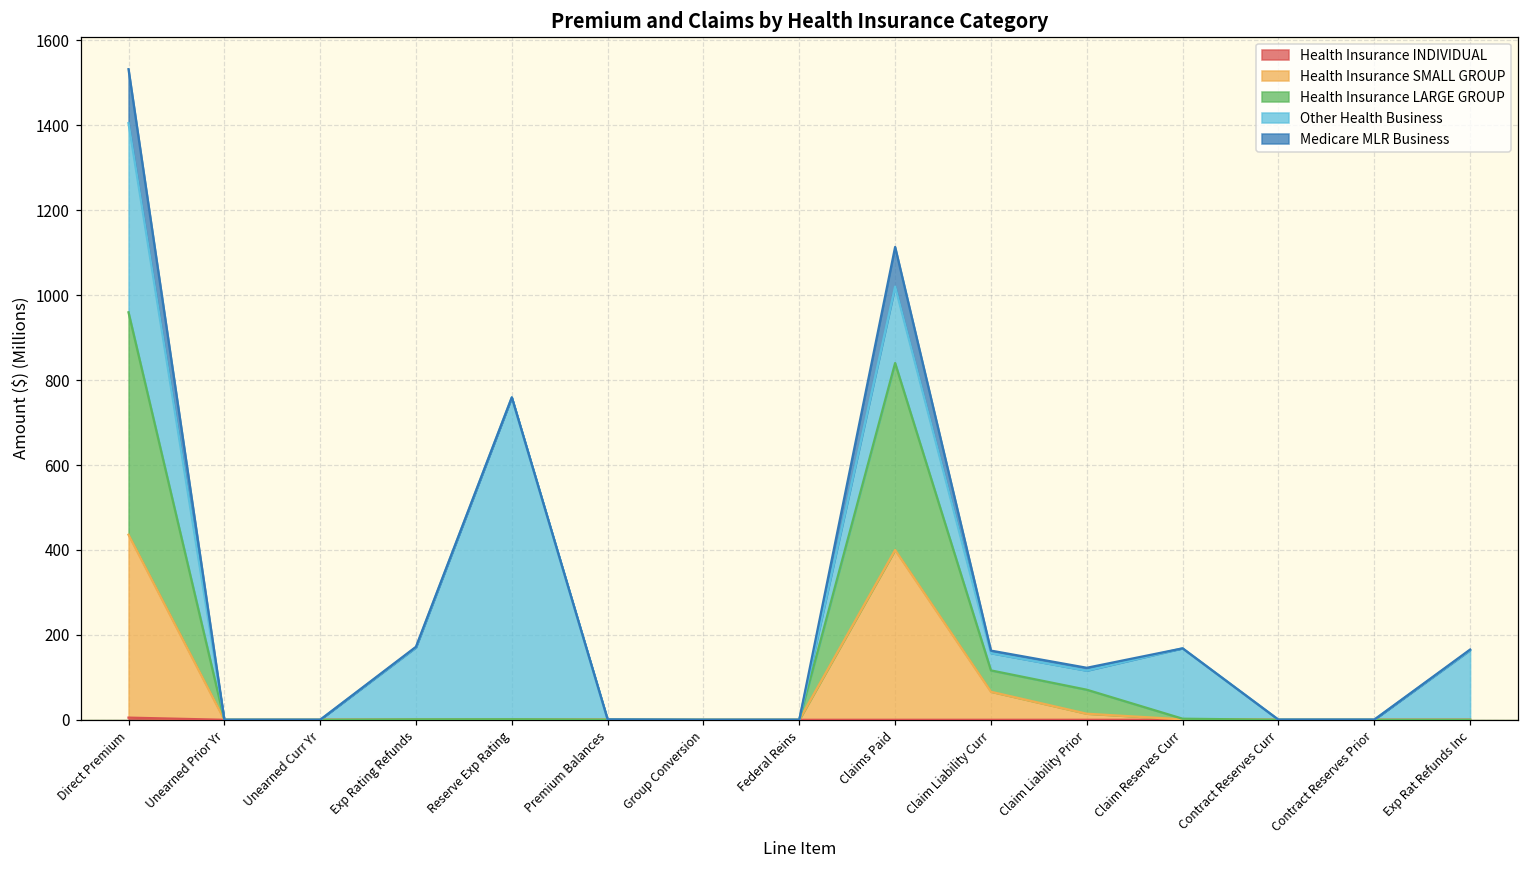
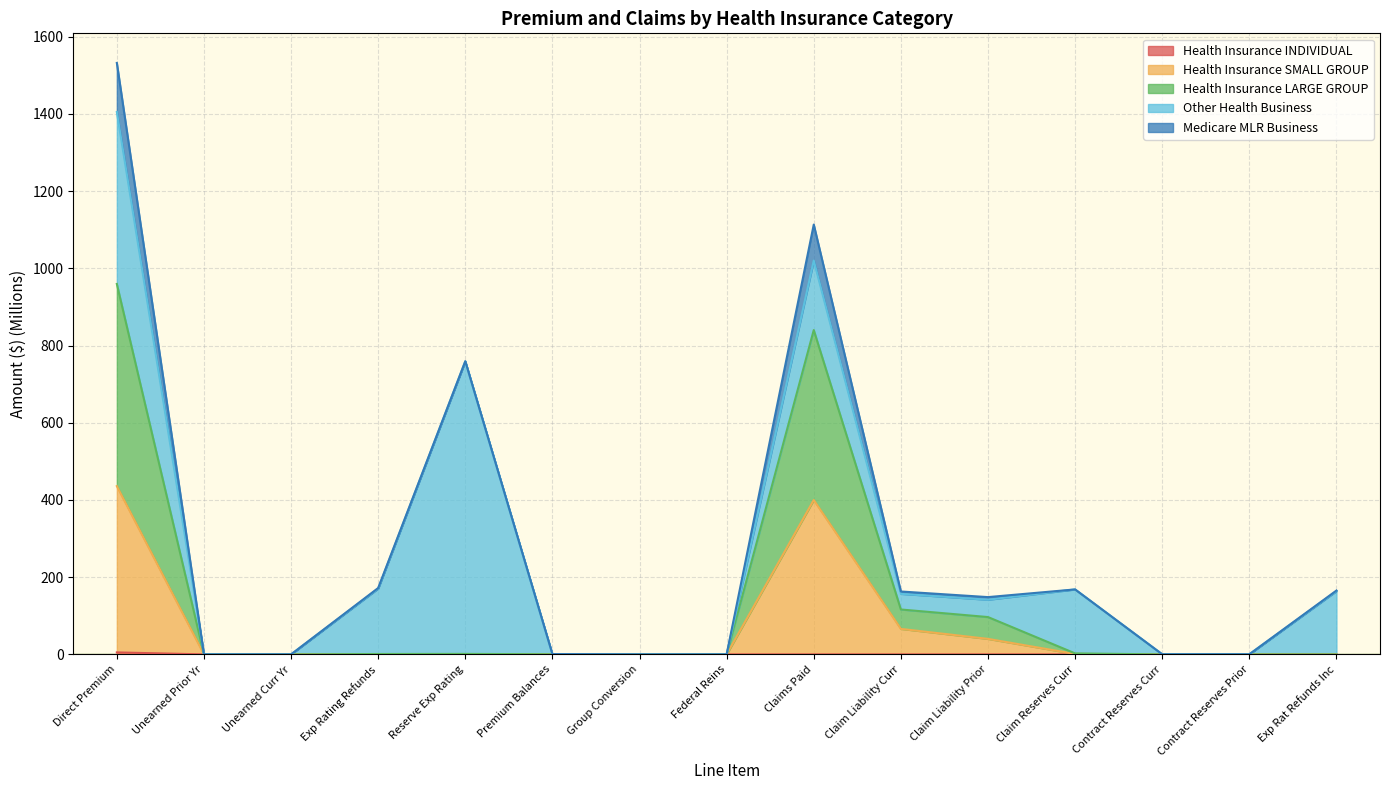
Health Insurance SMALL GROUP, Claim Liability Prior: 10 -> 40
